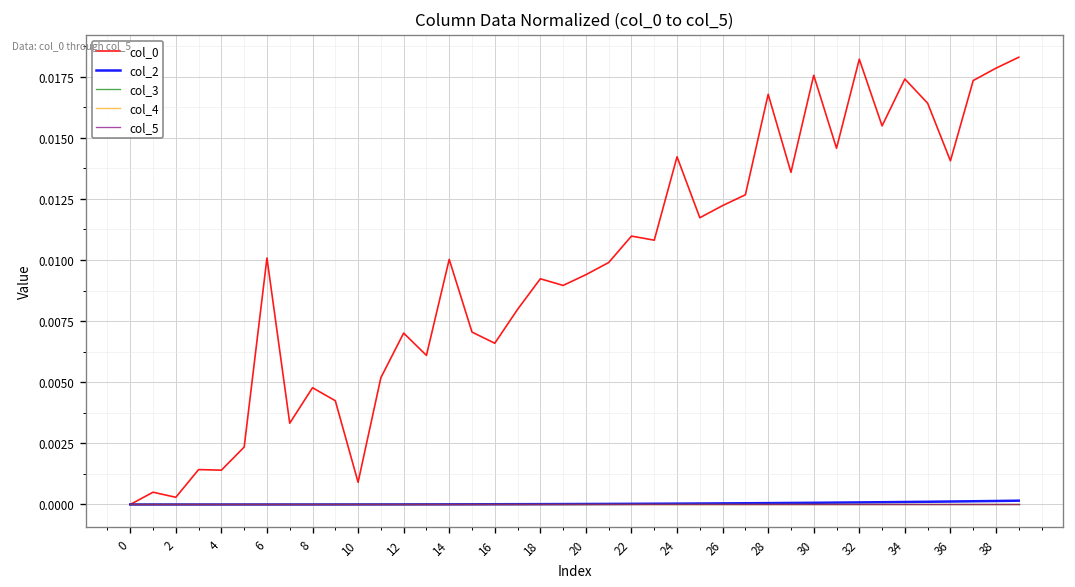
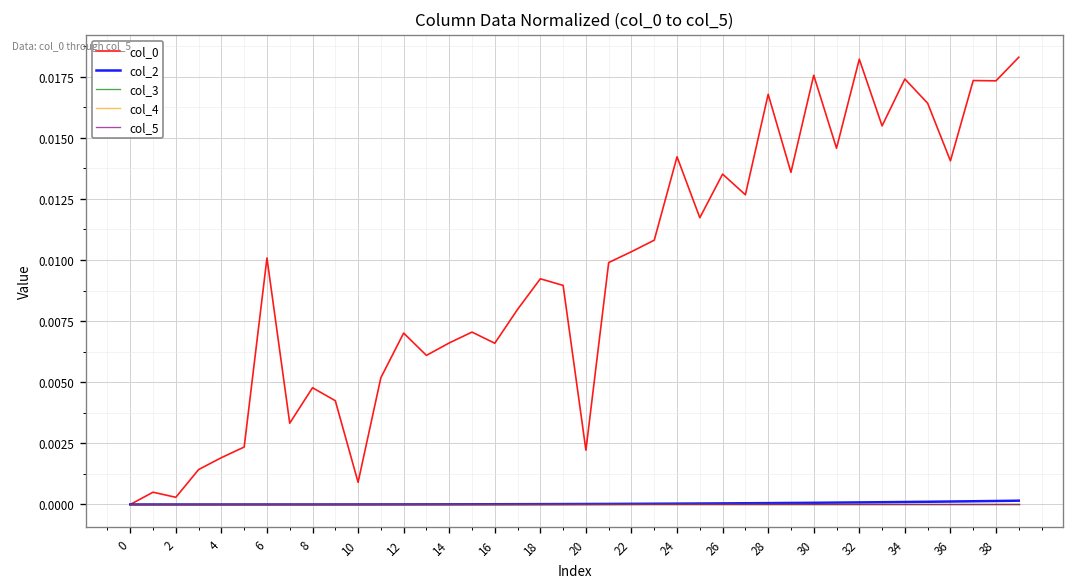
col_0, 4: 0.0014 -> 0.0019
col_0, 14: 0.0100 -> 0.0066
col_0, 20: 0.0094 -> 0.0022
col_0, 22: 0.0110 -> 0.0103
col_0, 26: 0.0122 -> 0.0135
col_0, 38: 0.0178 -> 0.0173
